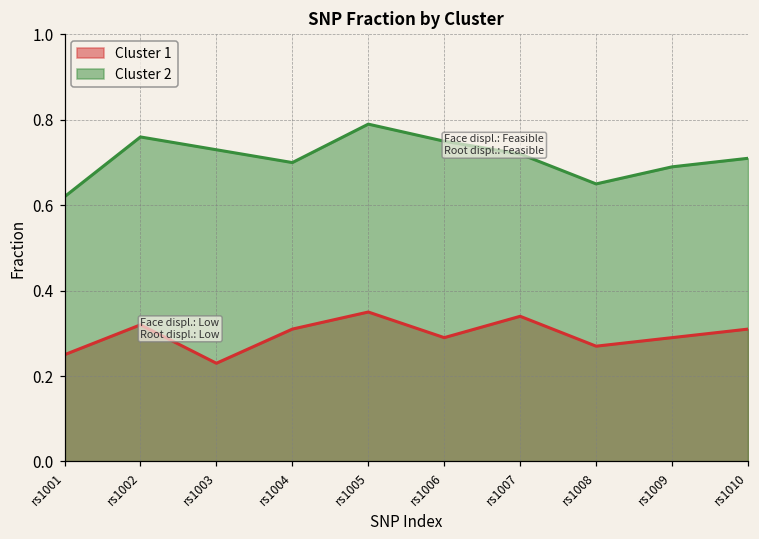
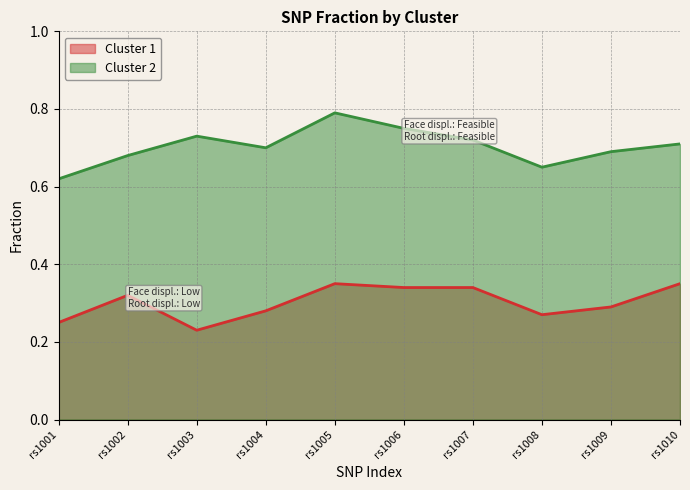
Cluster 2, rs1002: 0.76 -> 0.68
Cluster 1, rs1004: 0.31 -> 0.28
Cluster 1, rs1006: 0.29 -> 0.34
Cluster 1, rs1010: 0.31 -> 0.35
